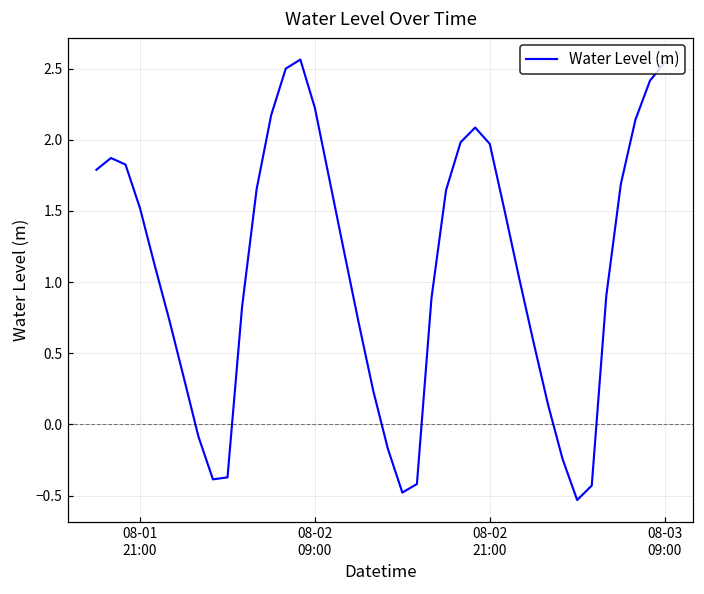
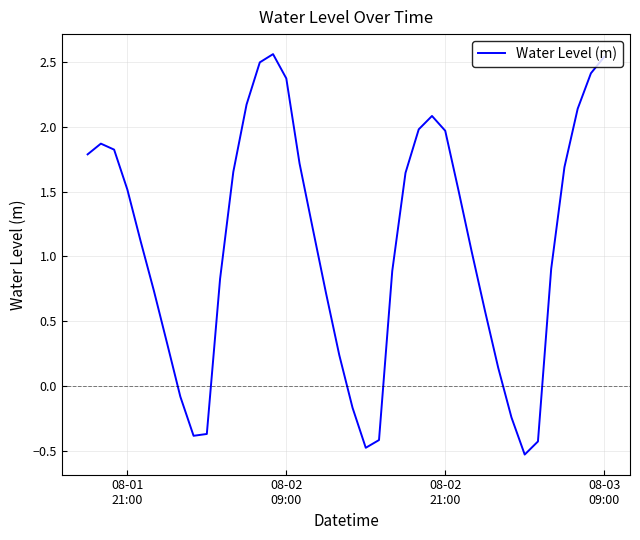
08-02 09:00: 2.22 -> 2.38
